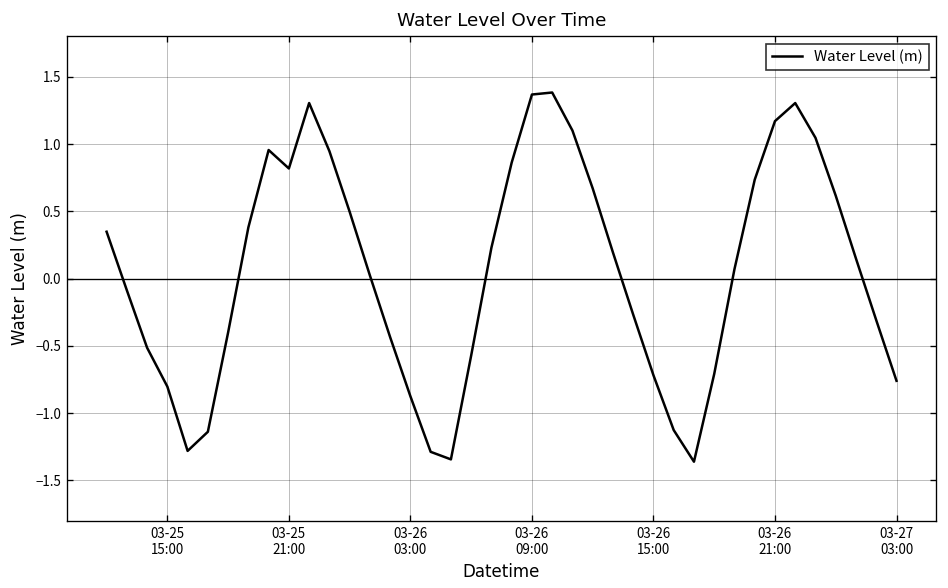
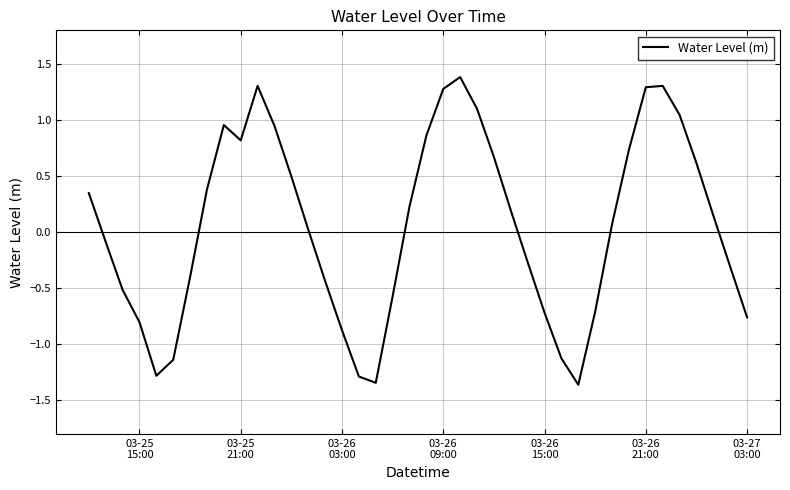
03-26 09:00: 1.37 -> 1.28
03-26 21:00: 1.17 -> 1.29
